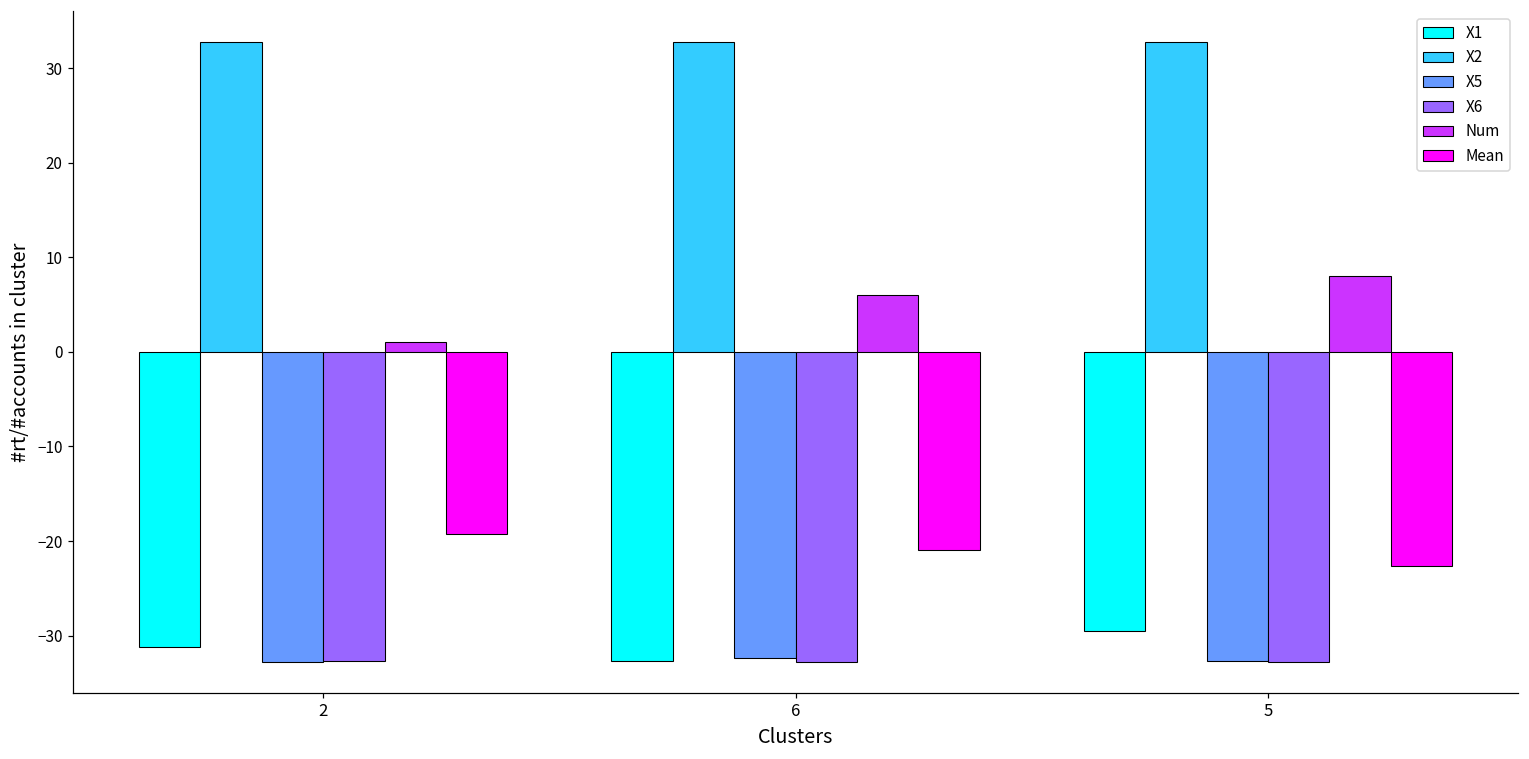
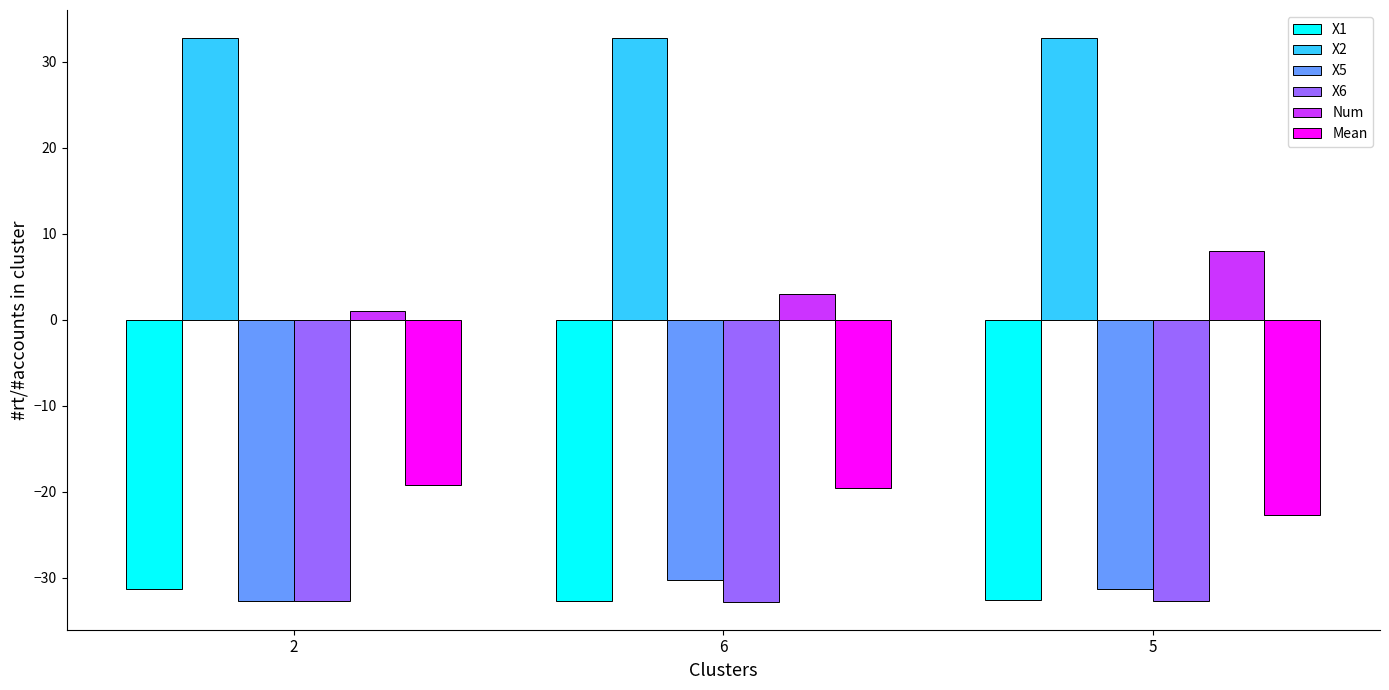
X5, 6: -32 -> -30
Num, 6: 6 -> 3
Mean, 6: -21 -> -20
X1, 5: -29 -> -33
X5, 5: -33 -> -31
